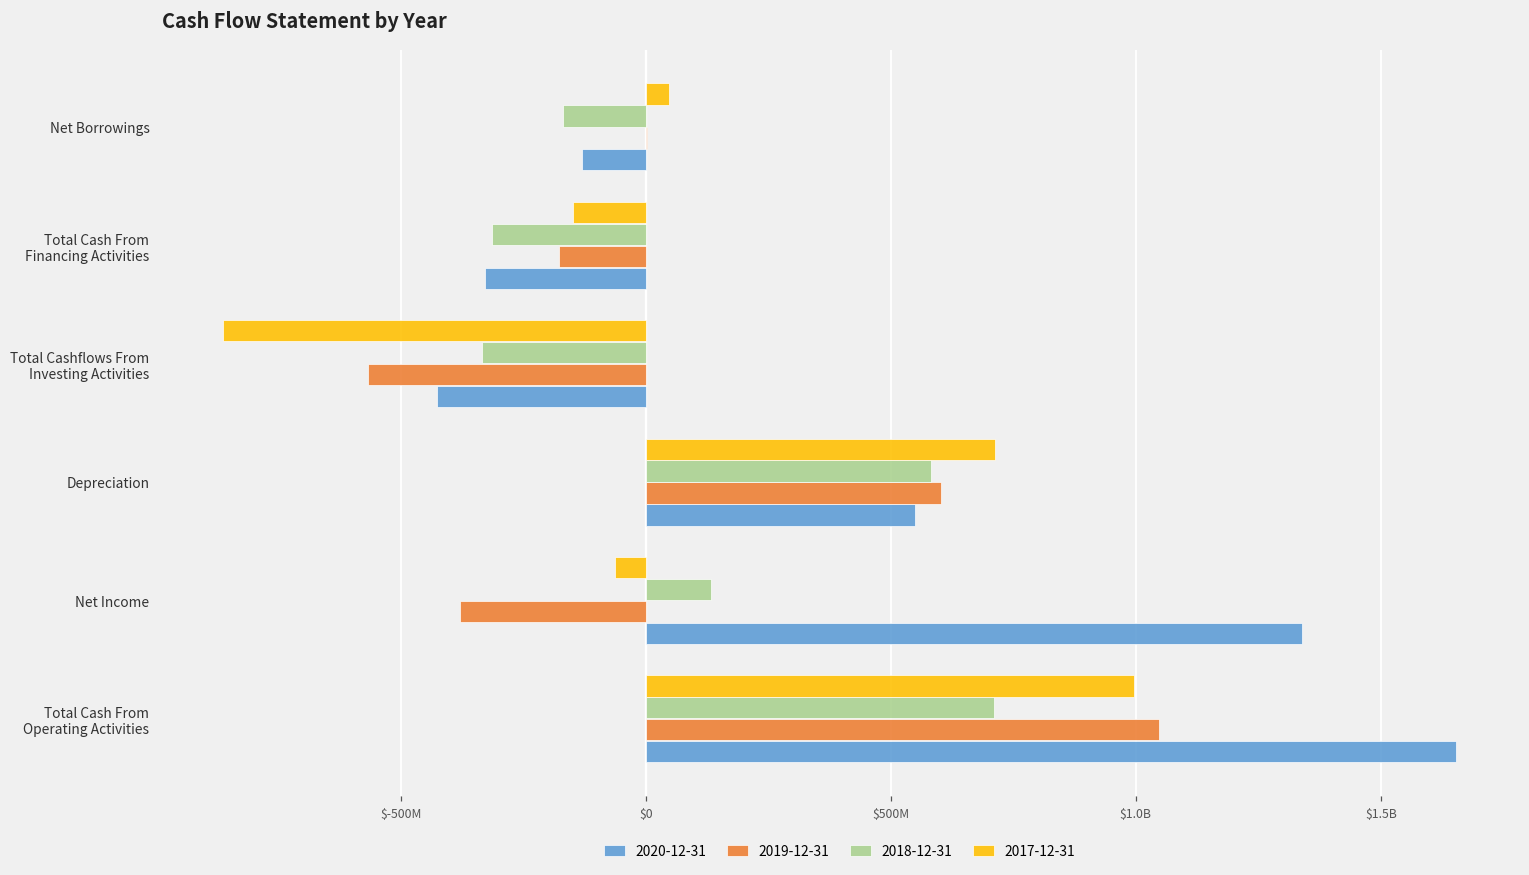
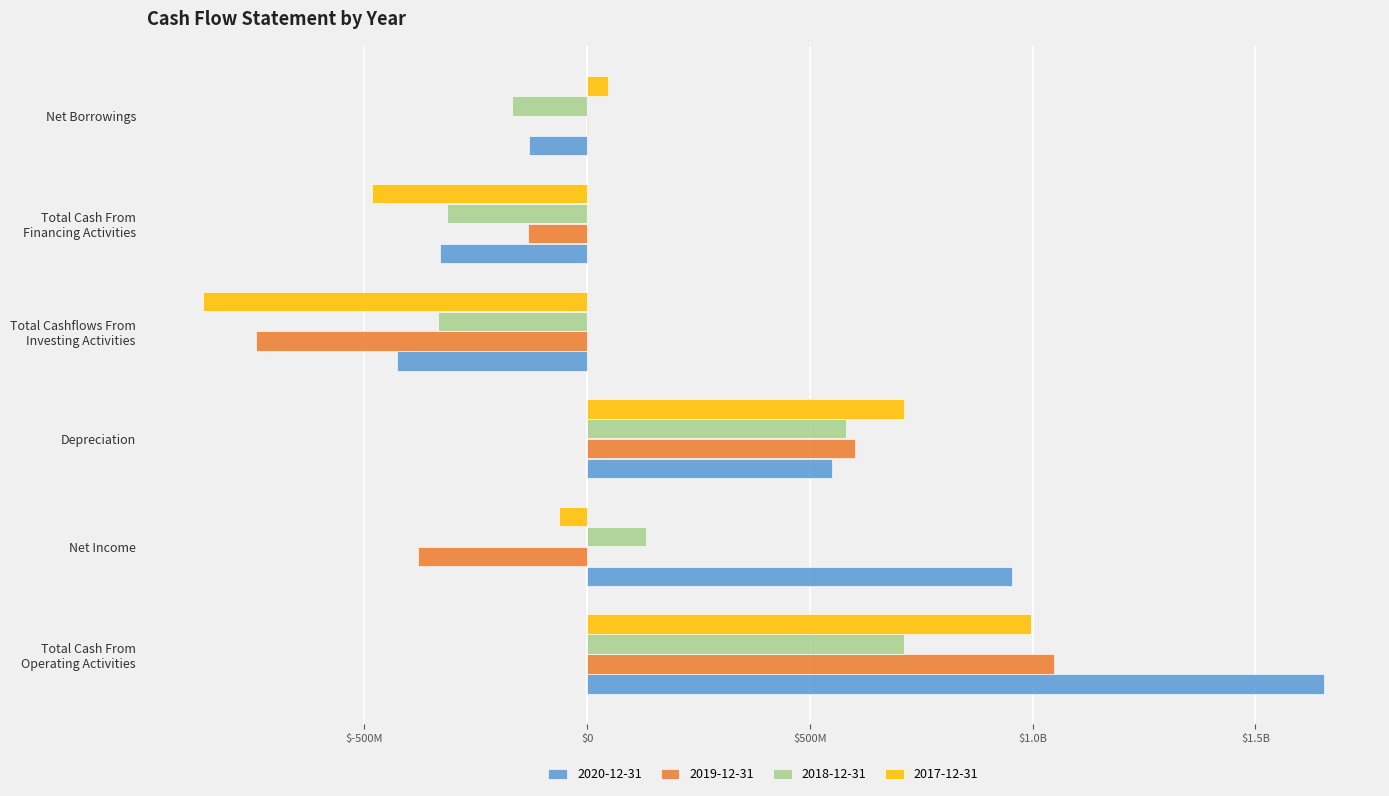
2017-12-31, Total Cash From Financing Activities: $-150000000 -> $-480000000
2019-12-31, Total Cash From Financing Activities: $-180000000 -> $-130000000
2019-12-31, Total Cashflows From Investing Activities: $-570000000 -> $-740000000
2020-12-31, Net Income: $1340000000 -> $950000000
